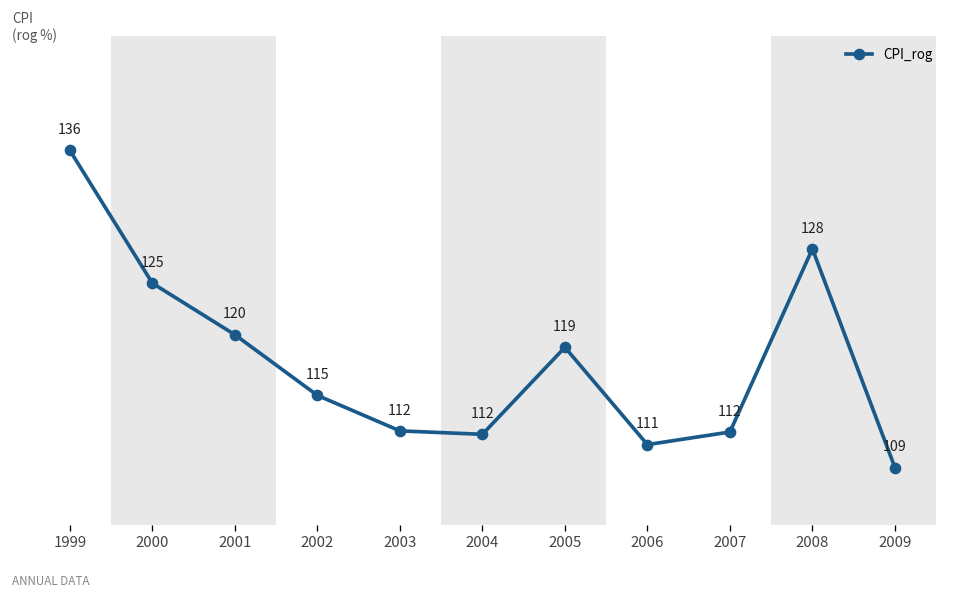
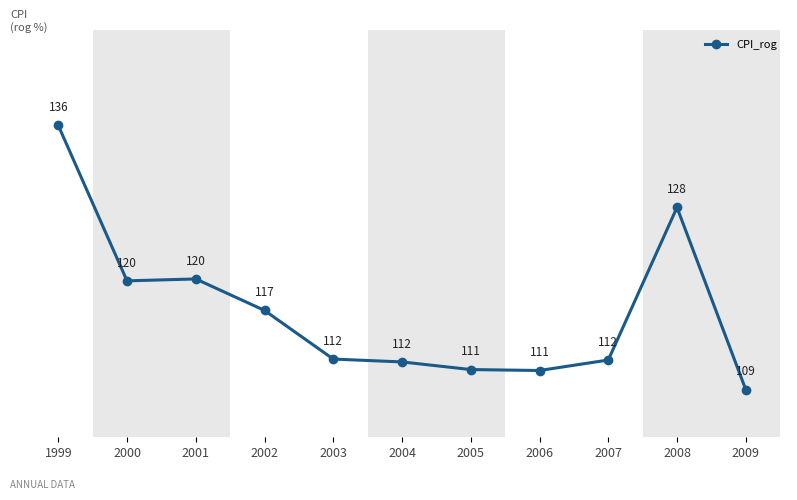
2000: 125 -> 120
2002: 115 -> 117
2005: 119 -> 111
